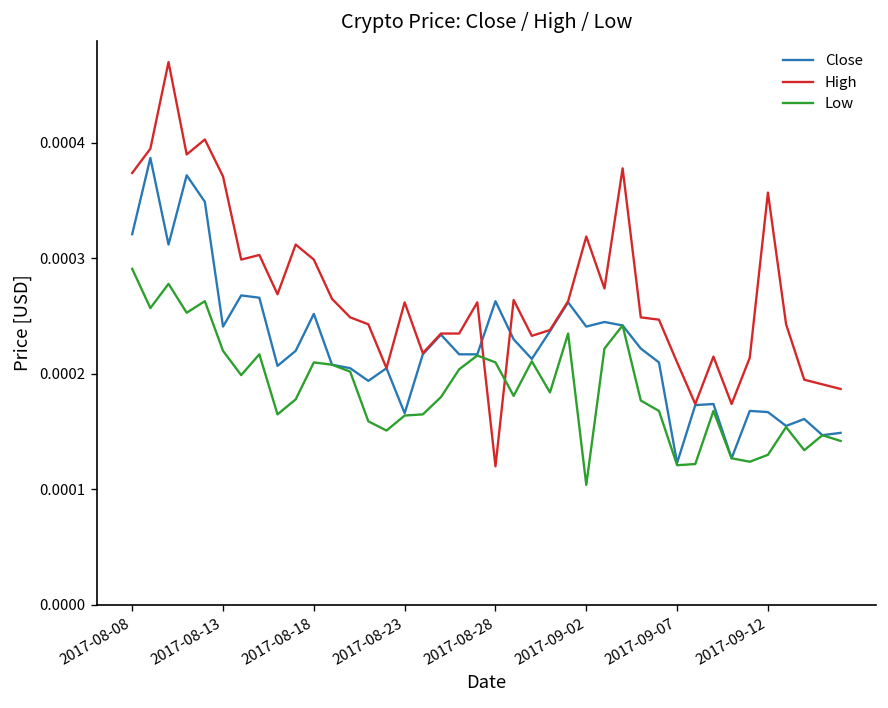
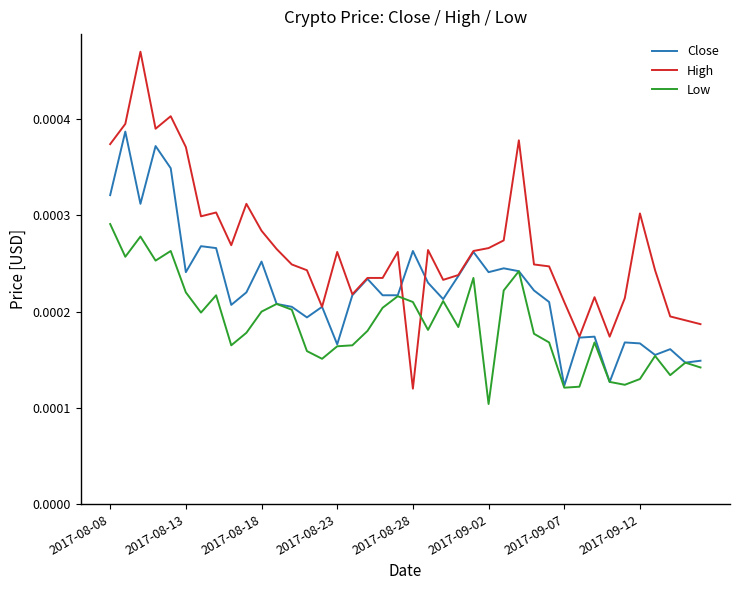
High, 2017-08-18: 0.00030 -> 0.00028
Low, 2017-08-18: 0.00021 -> 0.00020
High, 2017-09-02: 0.00032 -> 0.00027
High, 2017-09-12: 0.00036 -> 0.00030
